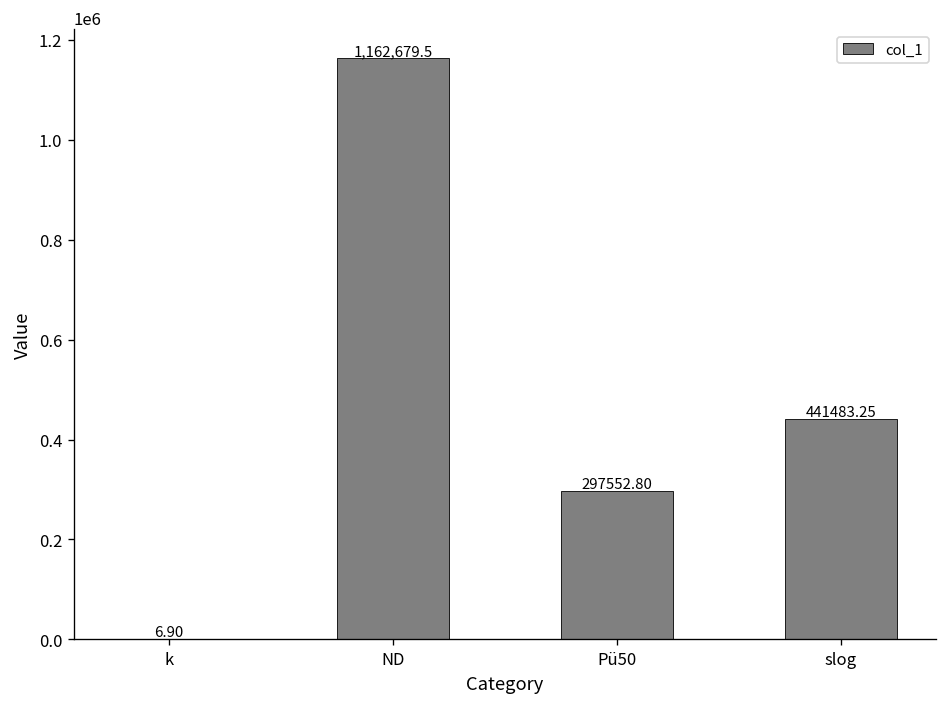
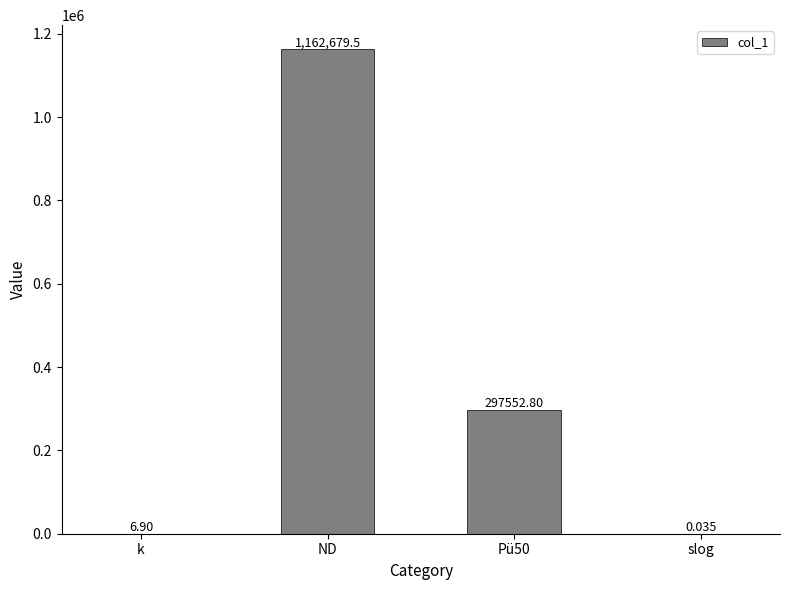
slog: 441483.25 -> 0.035
